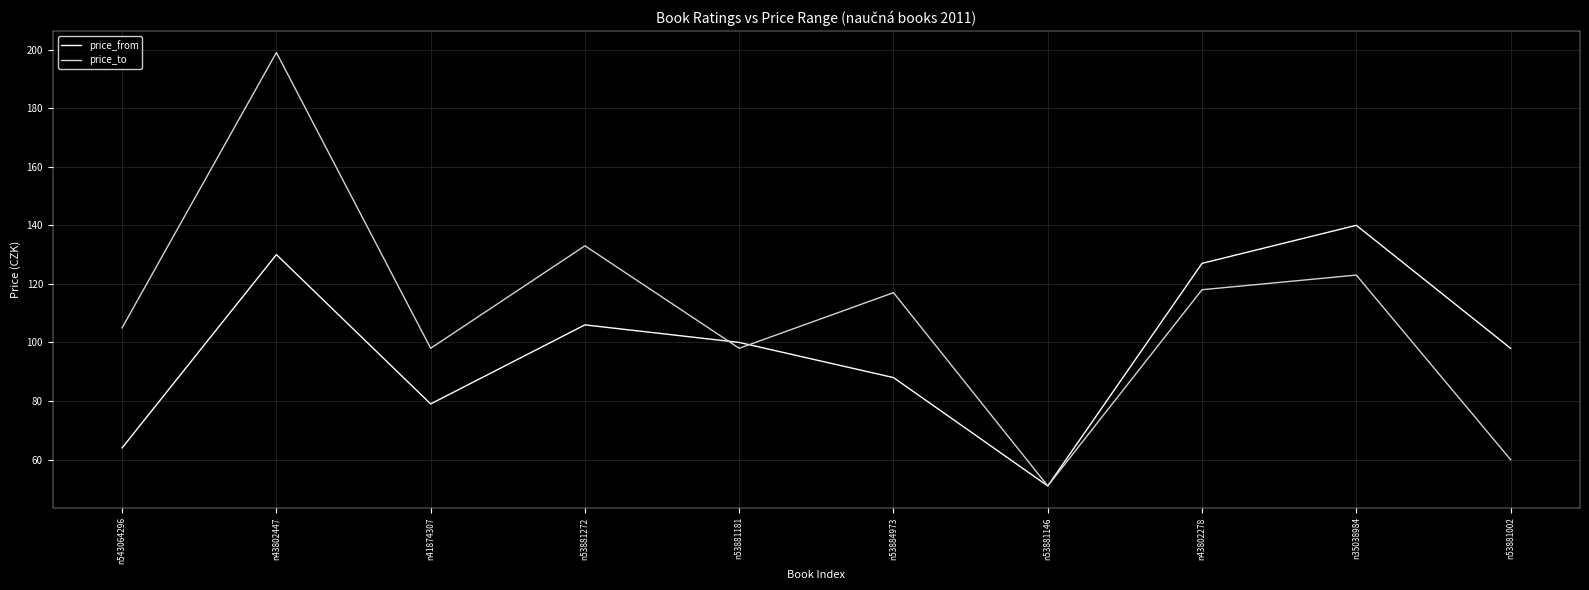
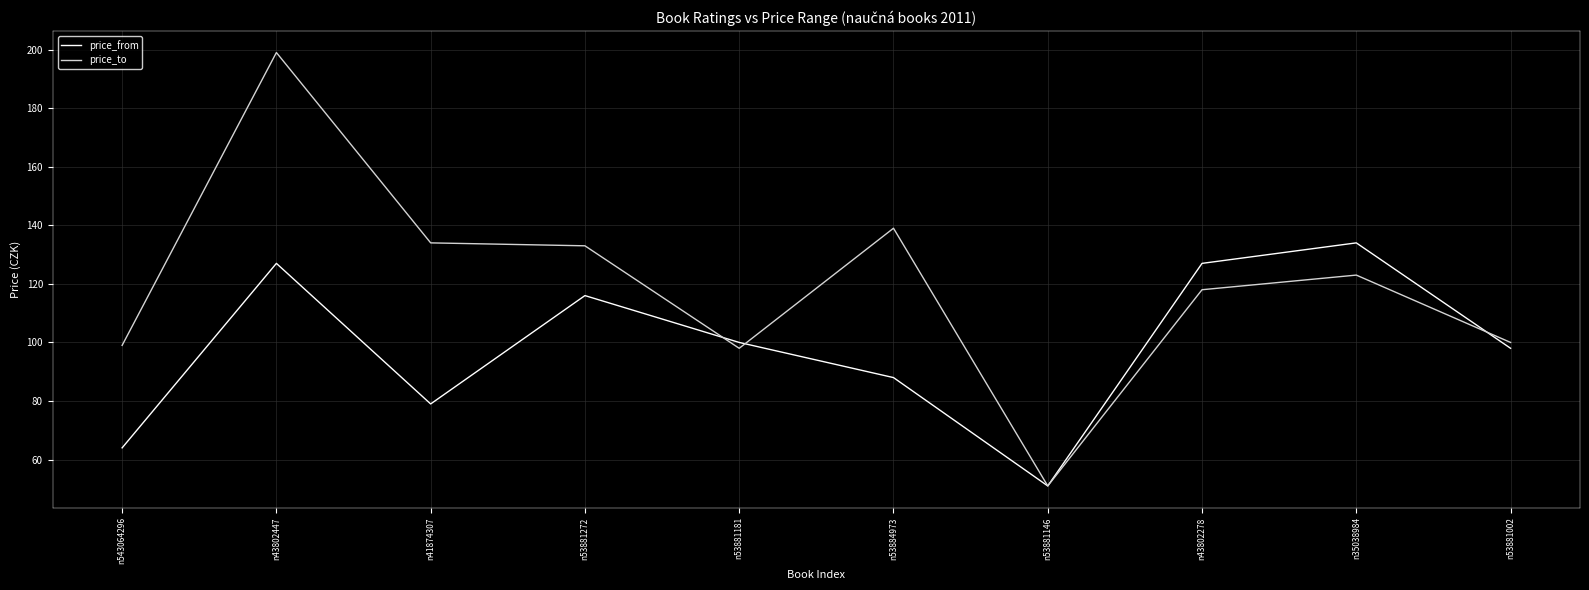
price_to, n543064296: 105 -> 99
price_from, n43802447: 130 -> 127
price_to, n41874307: 98 -> 134
price_from, n53881272: 106 -> 116
price_to, n53884973: 117 -> 139
price_from, n35038984: 140 -> 134
price_to, n53881002: 60 -> 100
